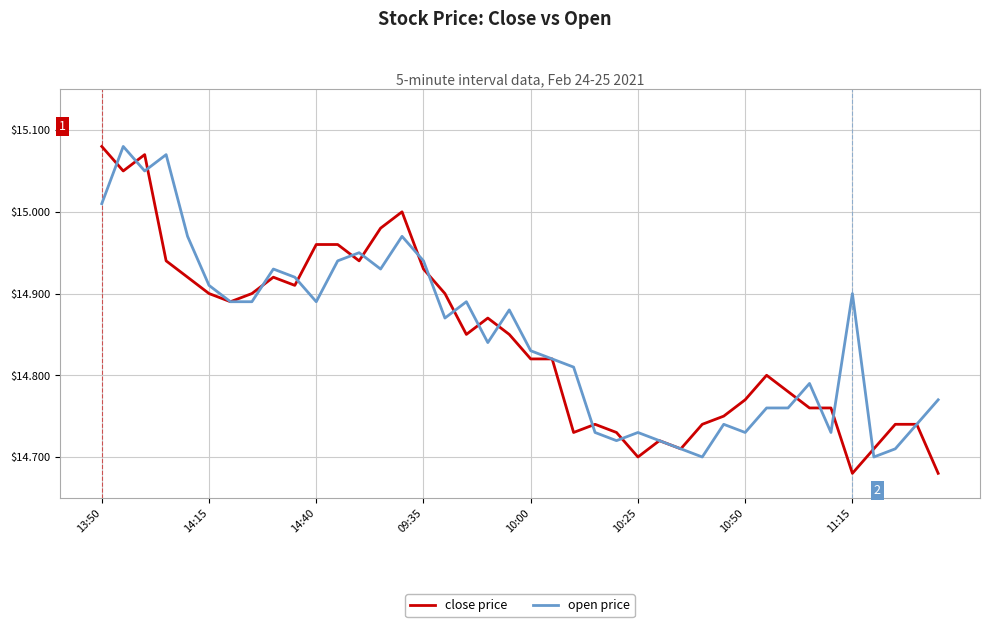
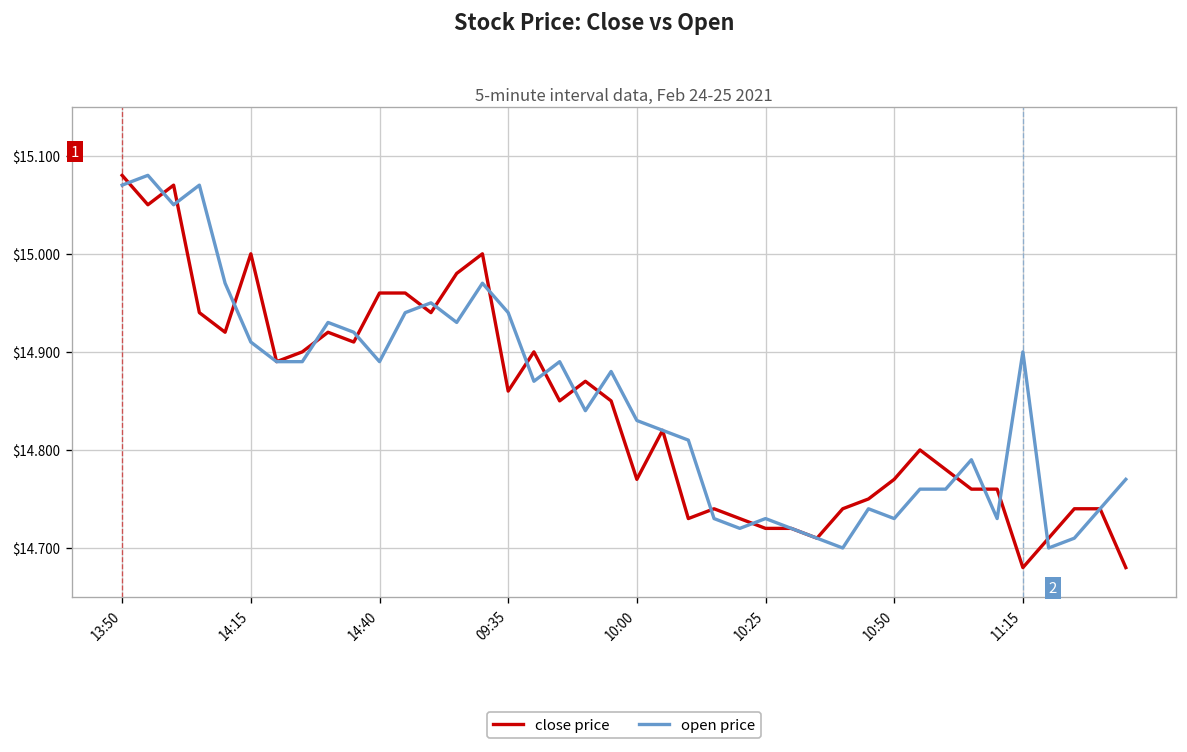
open price, 13:50: $15.01 -> $15.07
close price, 14:15: $14.9 -> $15.0
close price, 09:35: $14.93 -> $14.86
close price, 10:00: $14.82 -> $14.77
close price, 10:25: $14.70 -> $14.72
